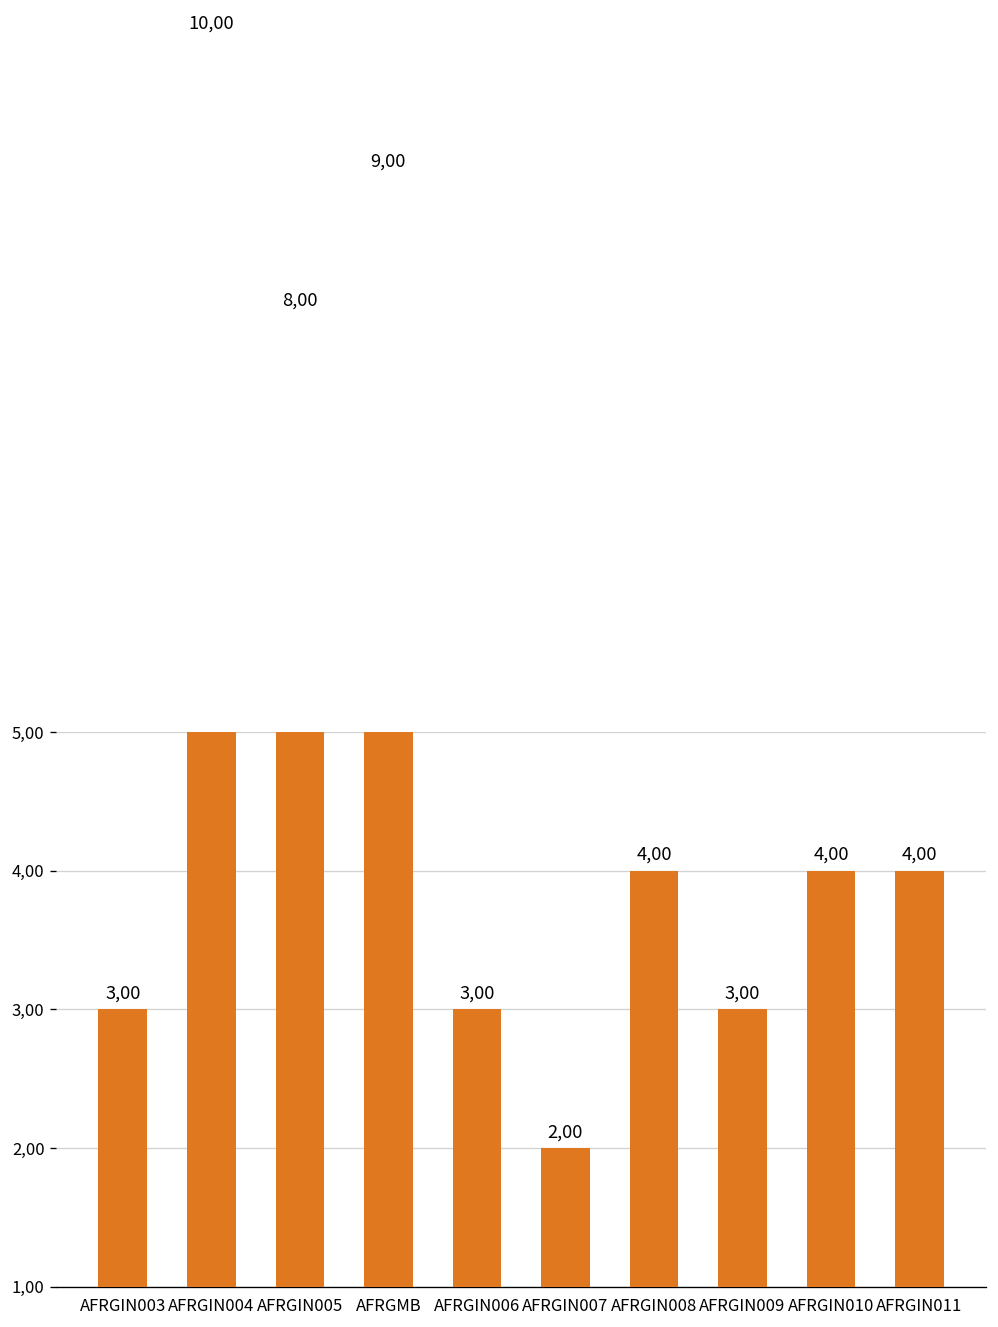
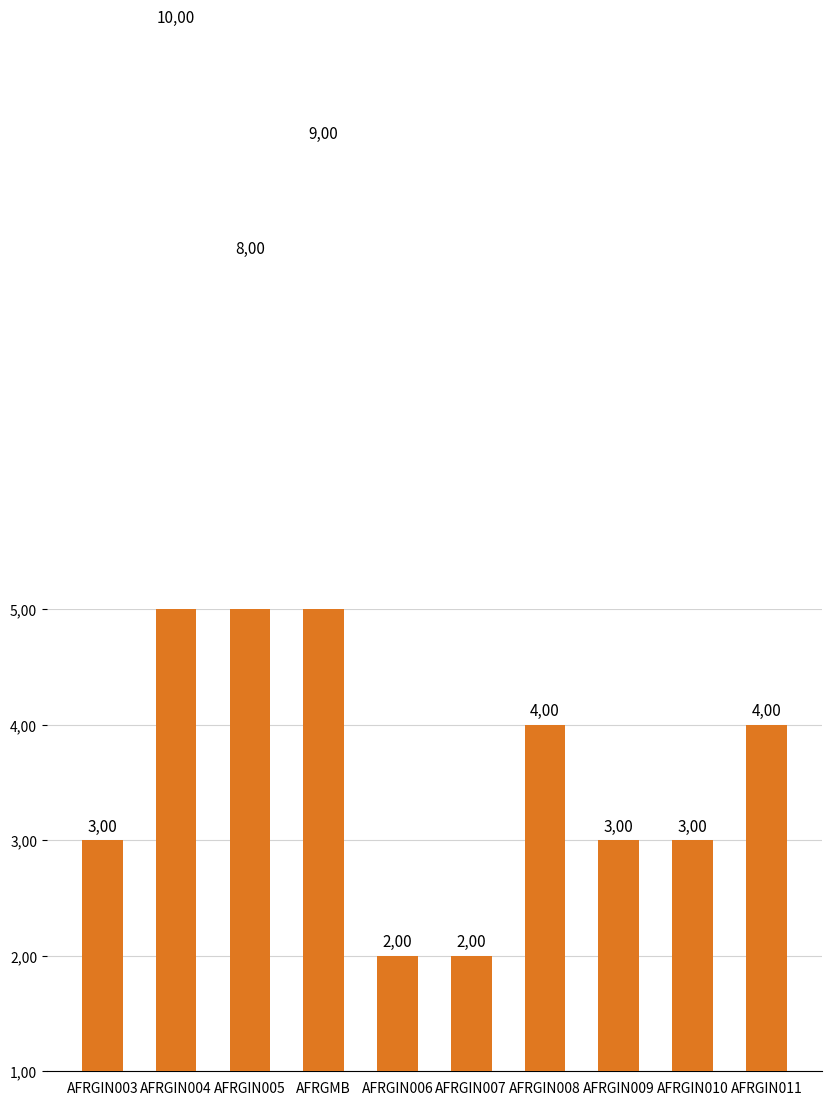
AFRGIN006: 3,00 -> 2,00
AFRGIN010: 4,00 -> 3,00
